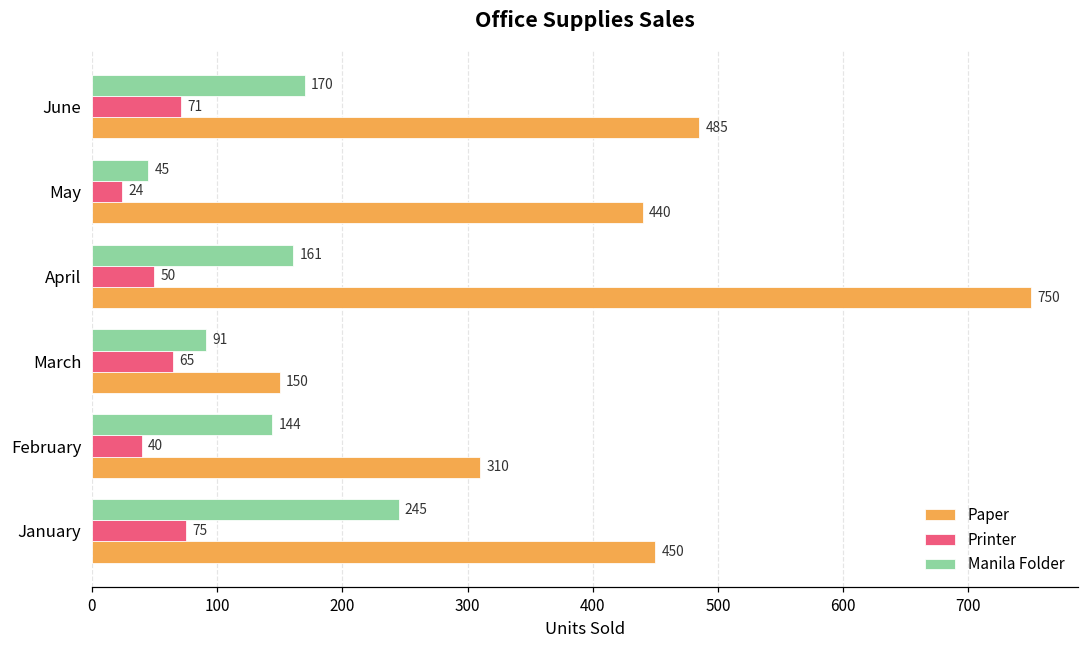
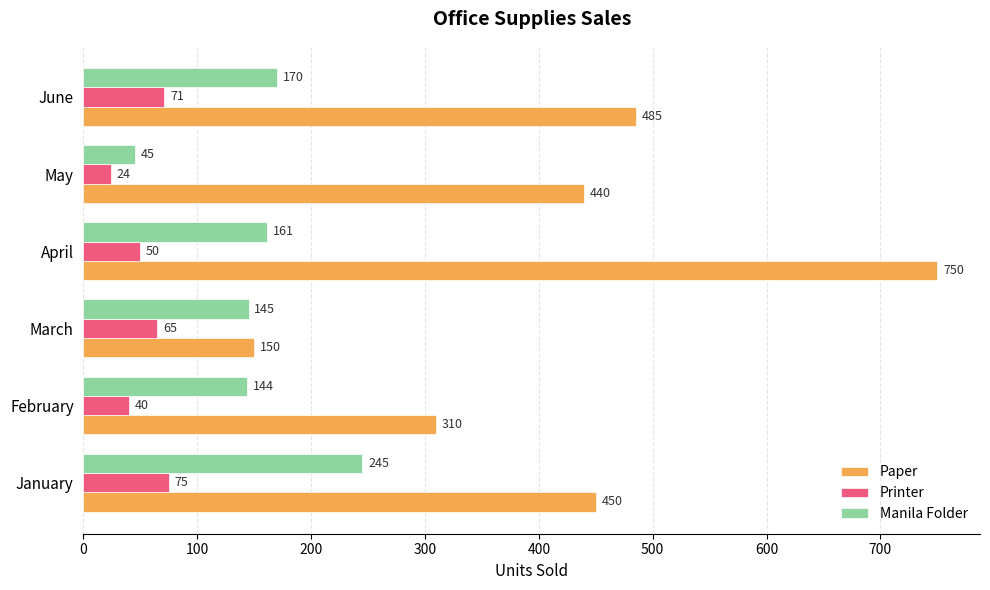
Manila Folder, March: 91 -> 145
